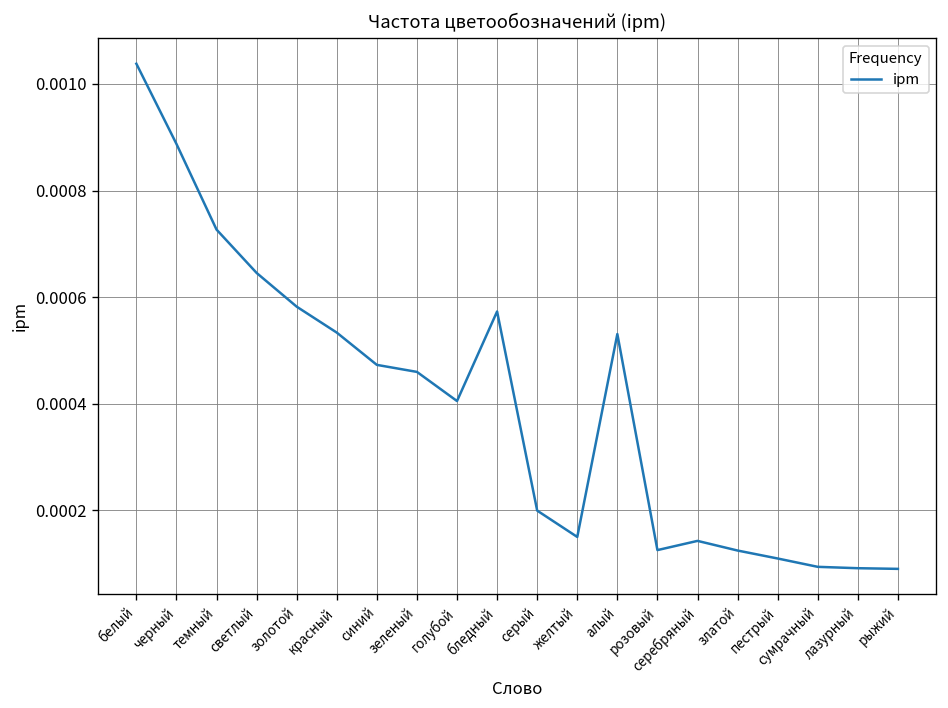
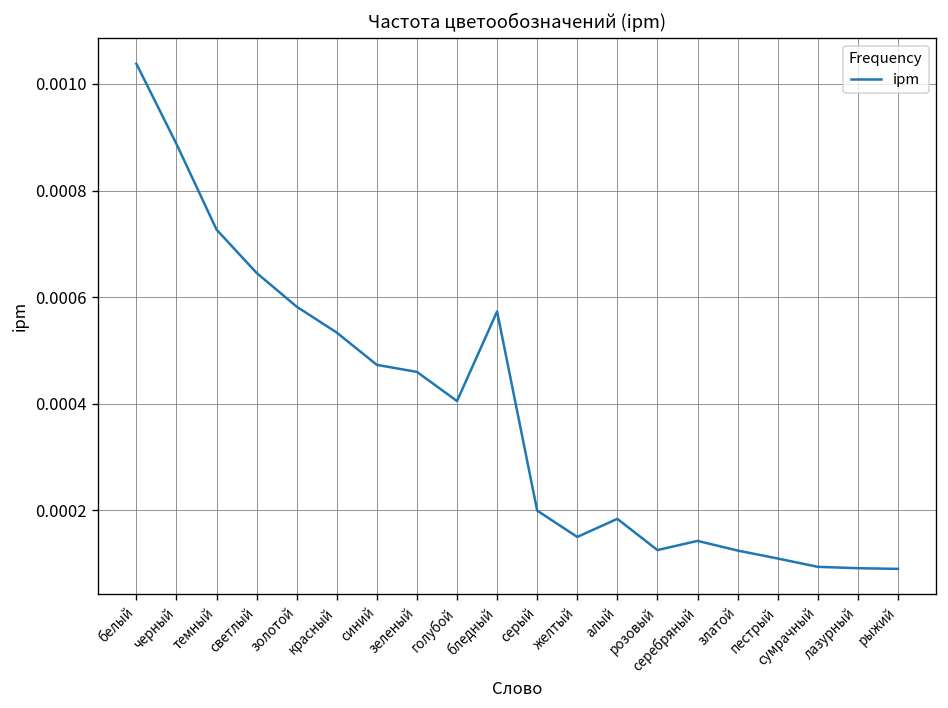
алый: 0.00053 -> 0.00018
